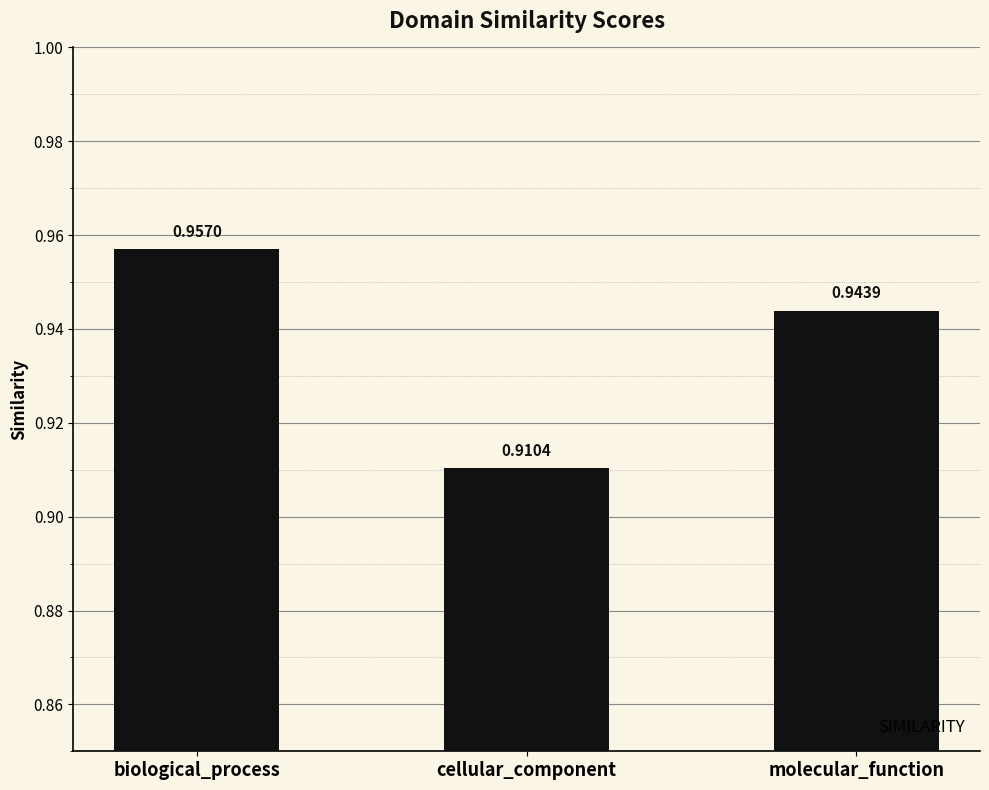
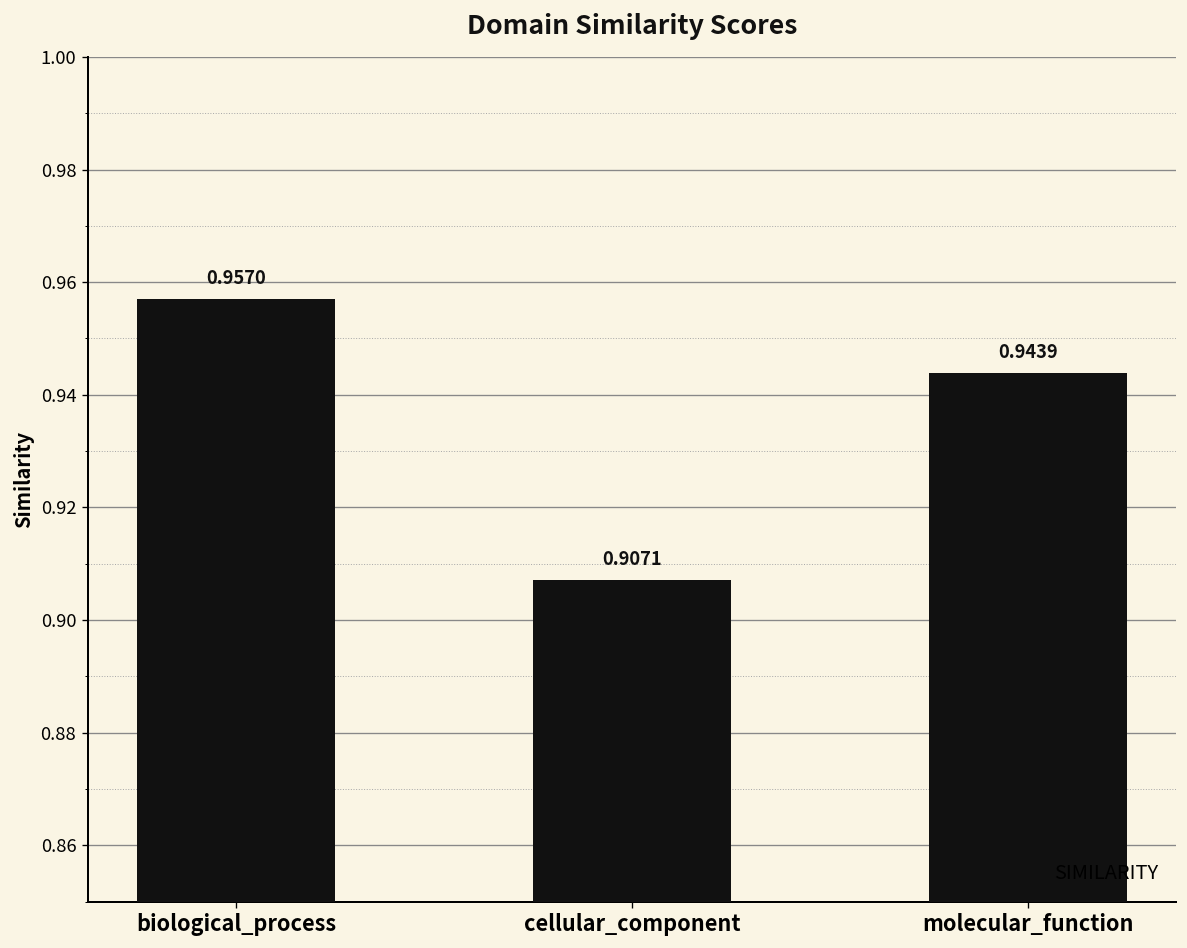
cellular_component: 0.9104 -> 0.9071
